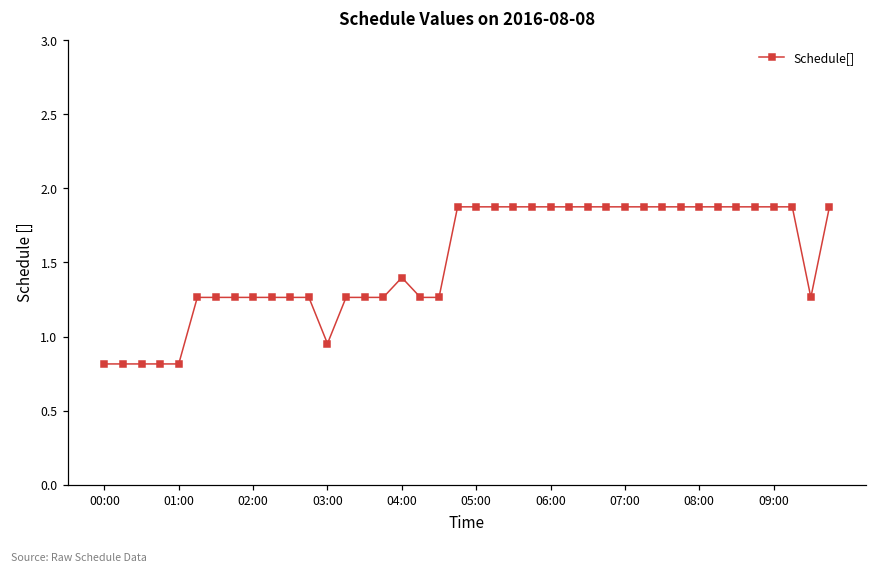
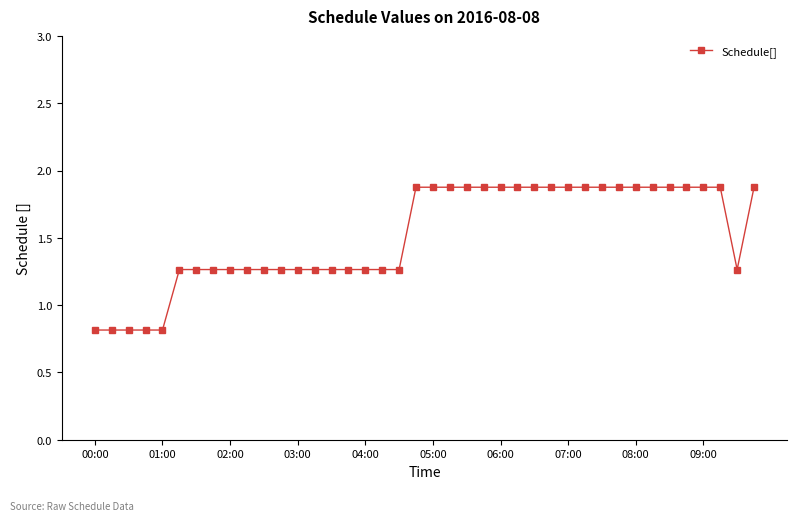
03:00: 0.95 -> 1.26
04:00: 1.40 -> 1.26
